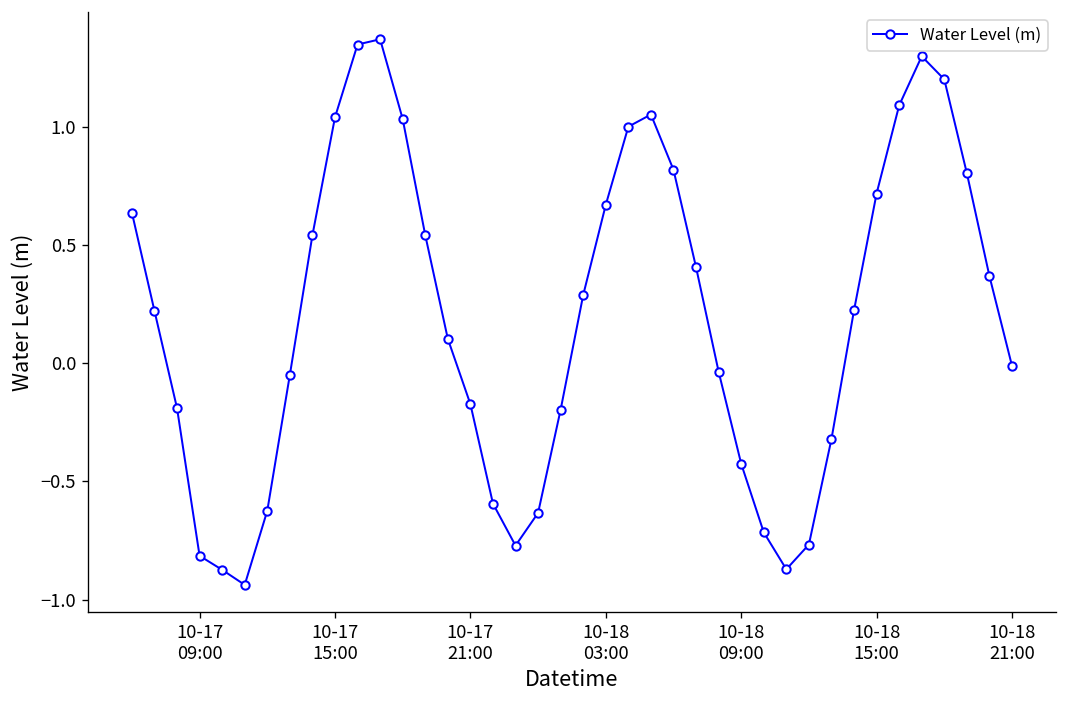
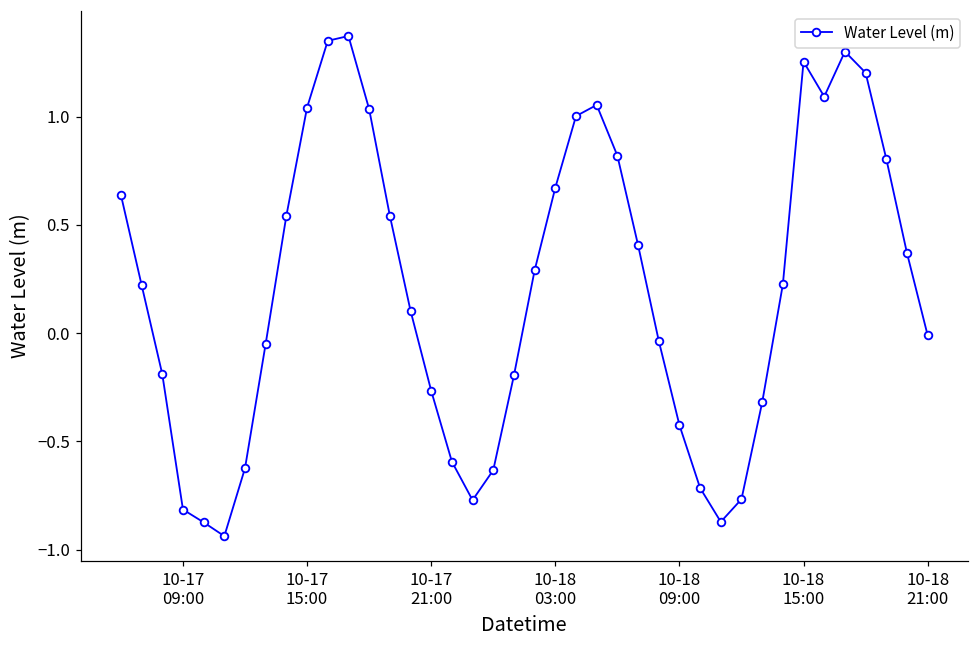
10-17 21:00: -0.17 -> -0.27
10-18 15:00: 0.72 -> 1.25
